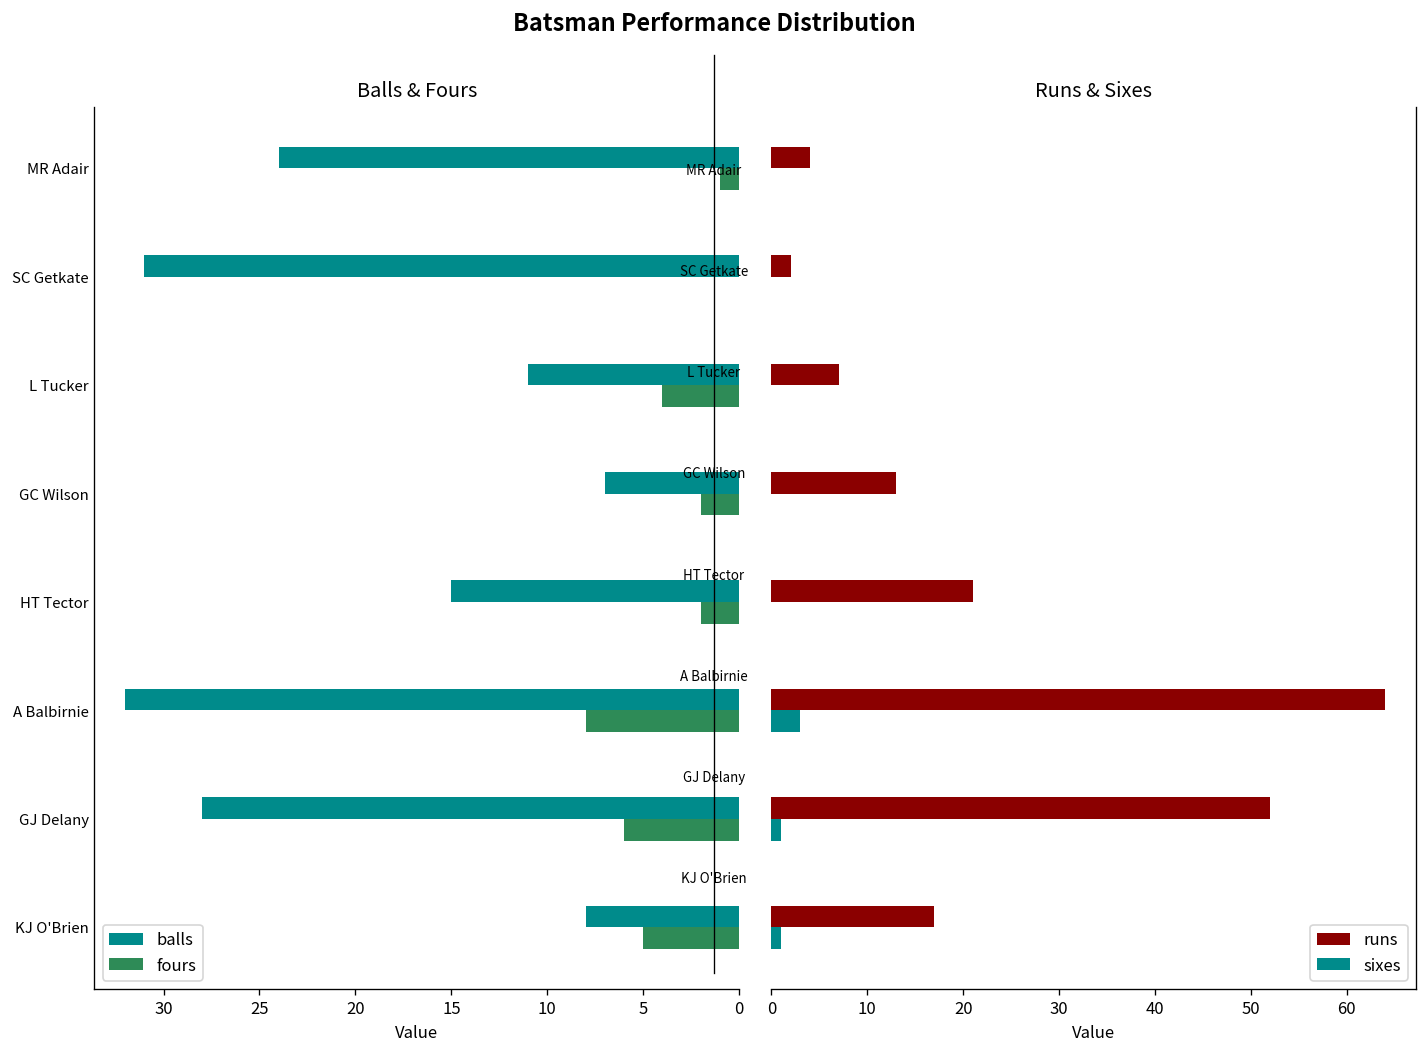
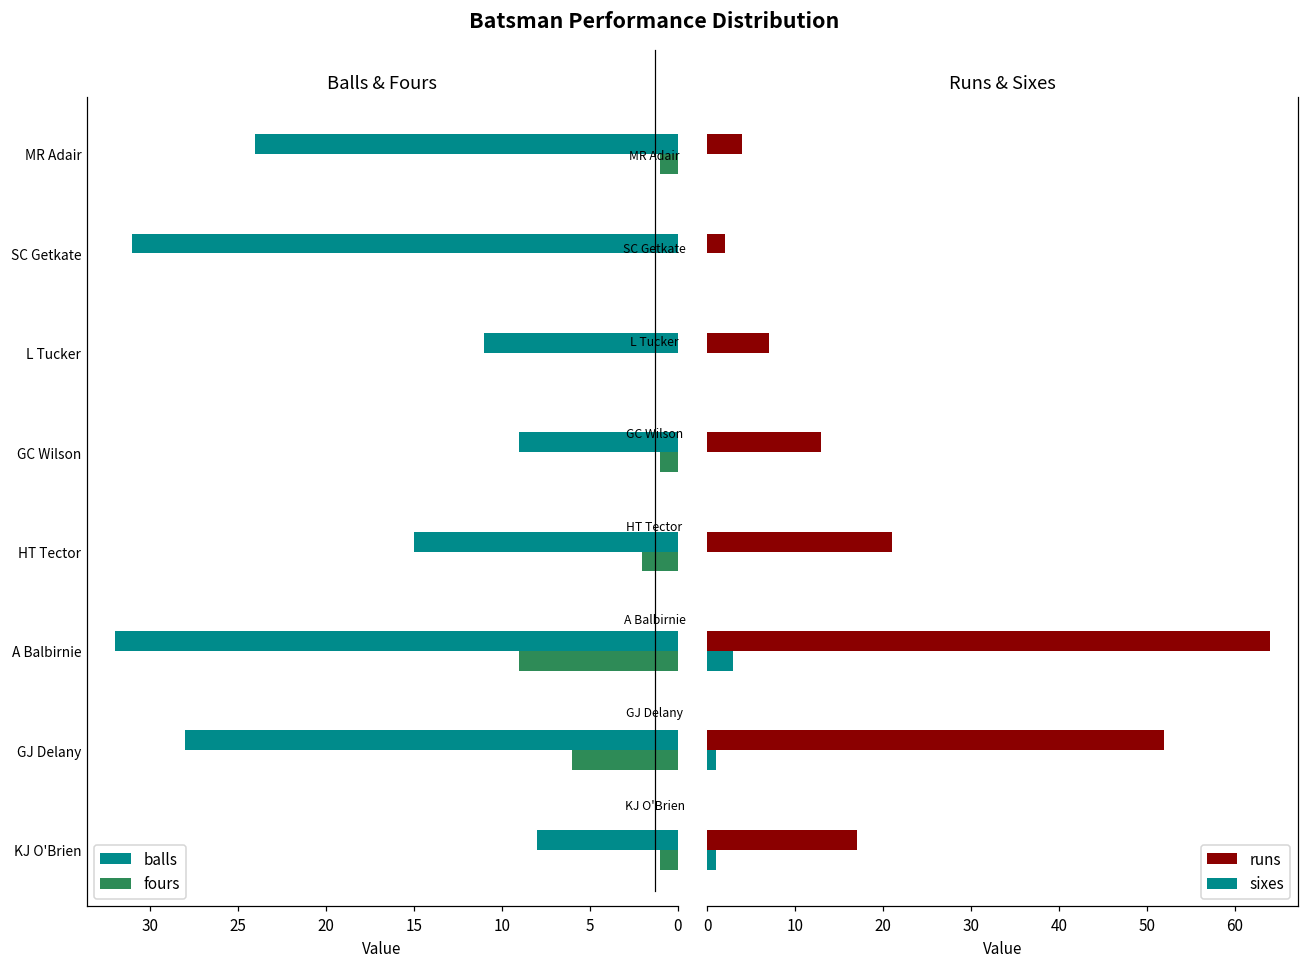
Balls & Fours, fours, L Tucker: 4 -> 0
Balls & Fours, balls, GC Wilson: 7 -> 9
Balls & Fours, fours, GC Wilson: 2 -> 1
Balls & Fours, fours, A Balbirnie: 8 -> 9
Balls & Fours, fours, KJ O'Brien: 5 -> 1
